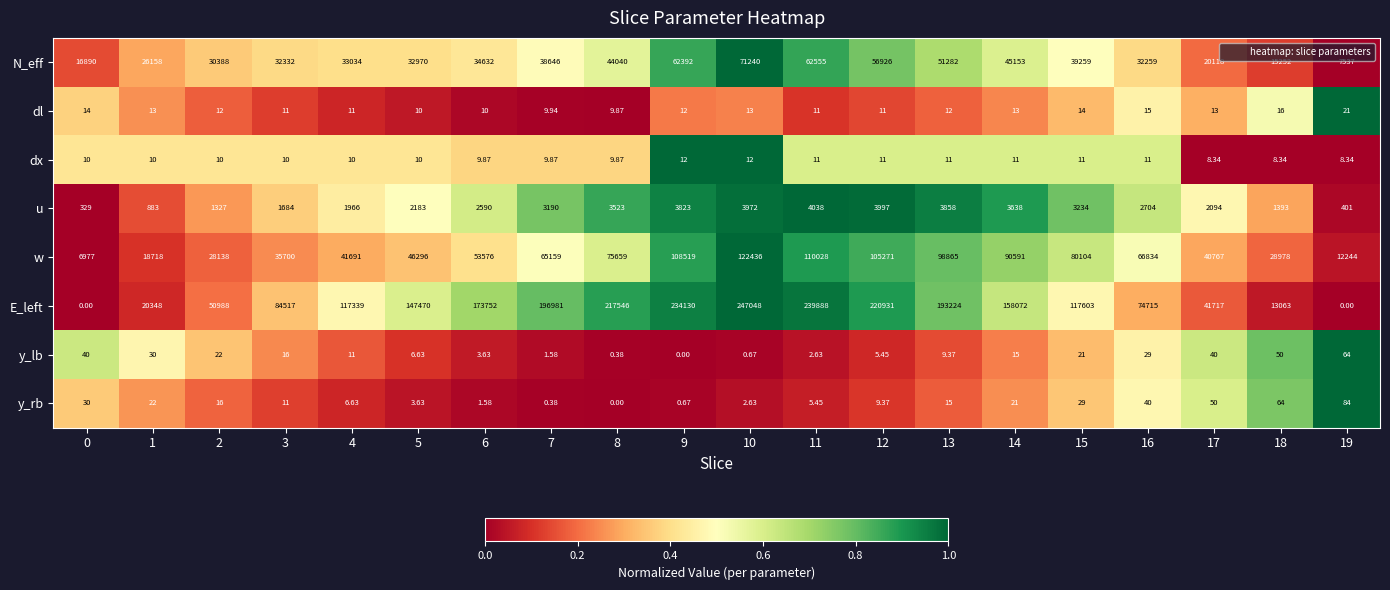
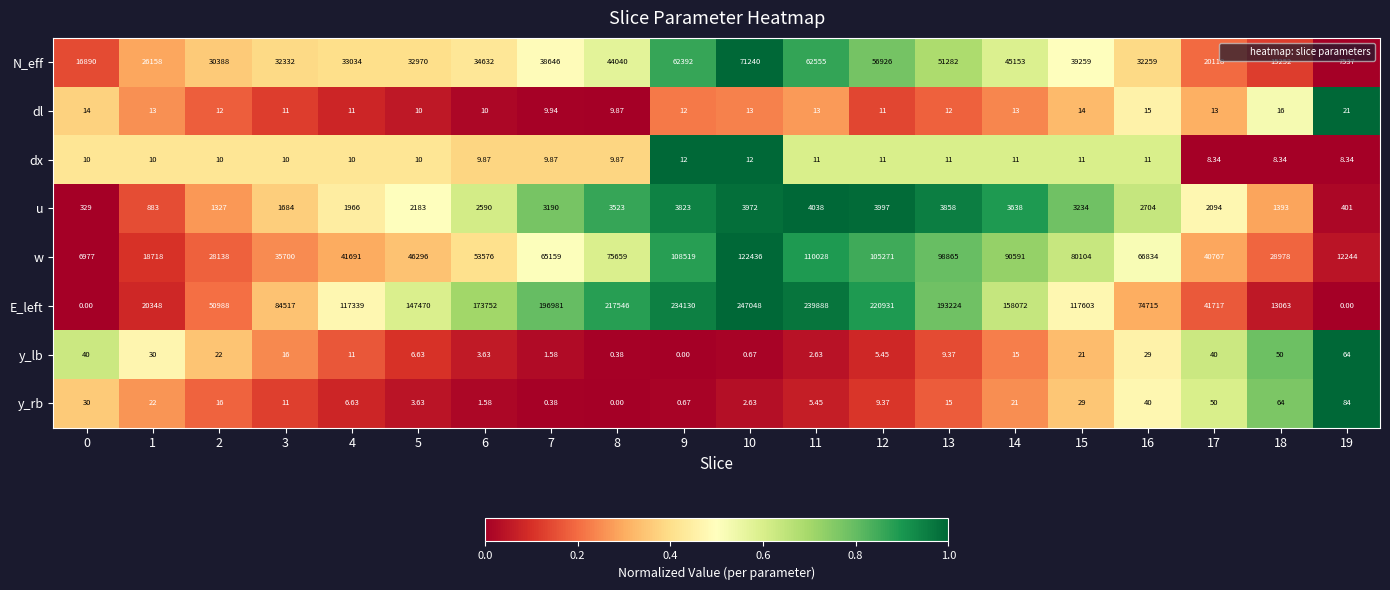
dl, 11: 11 -> 13
